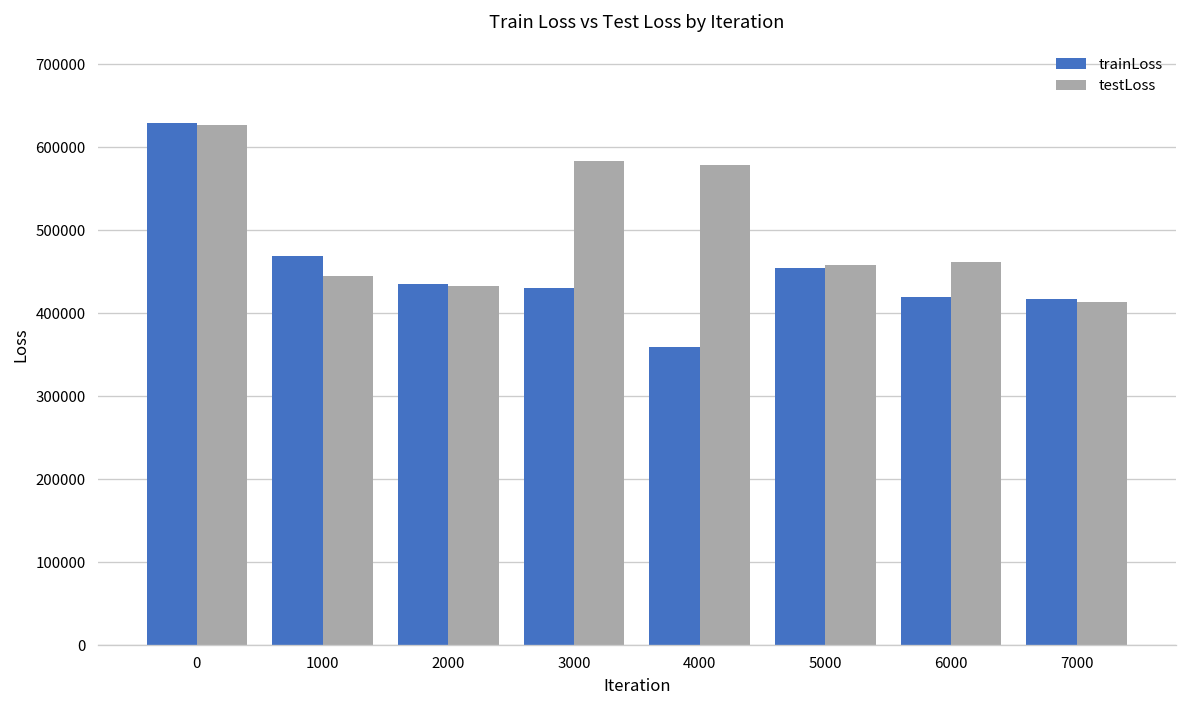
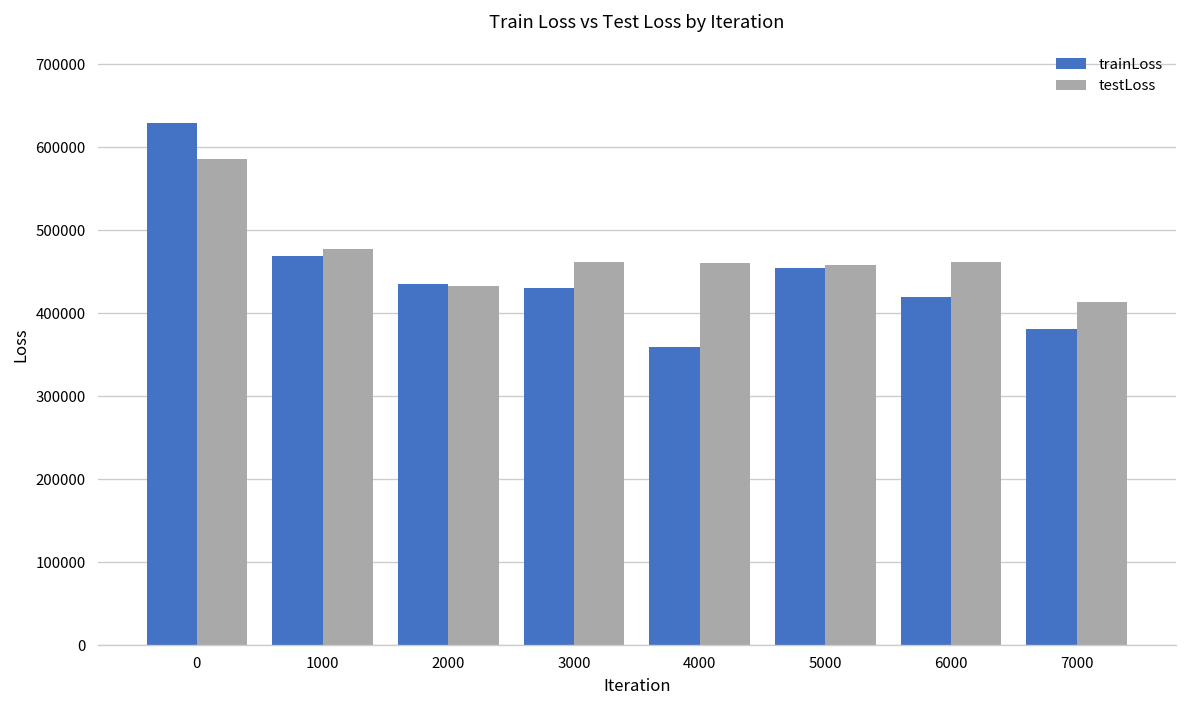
testLoss, 0: 630000 -> 590000
testLoss, 1000: 440000 -> 480000
testLoss, 3000: 580000 -> 460000
testLoss, 4000: 580000 -> 460000
trainLoss, 7000: 420000 -> 380000
